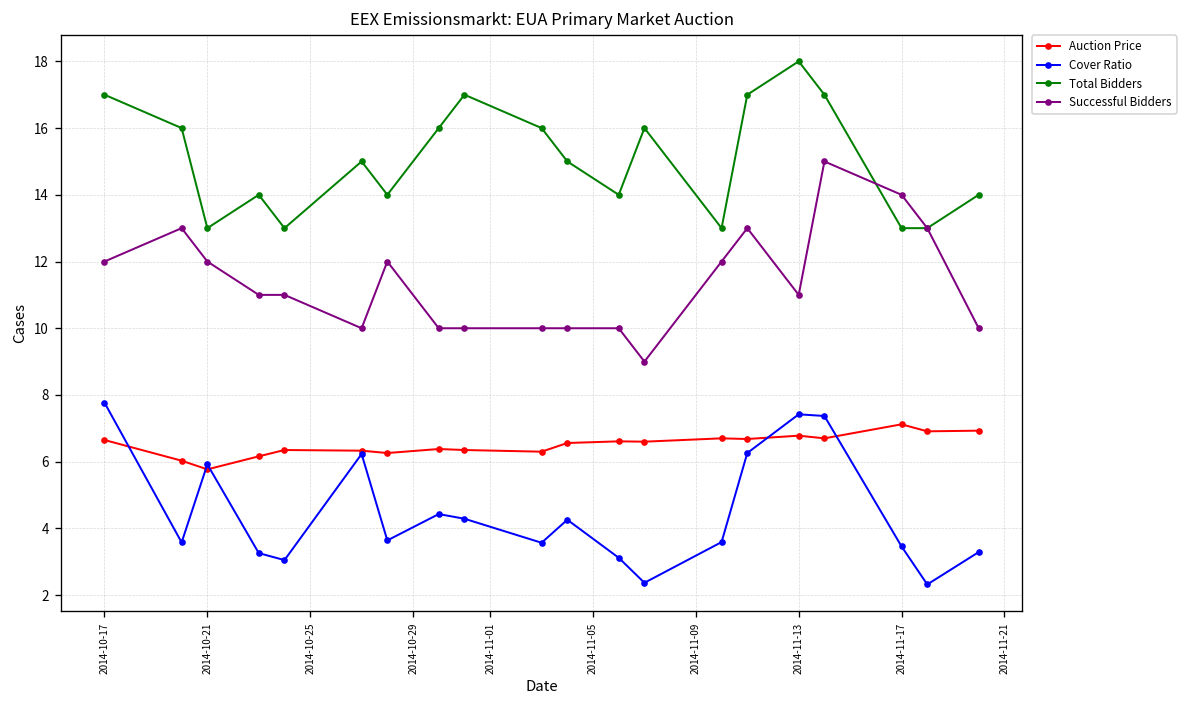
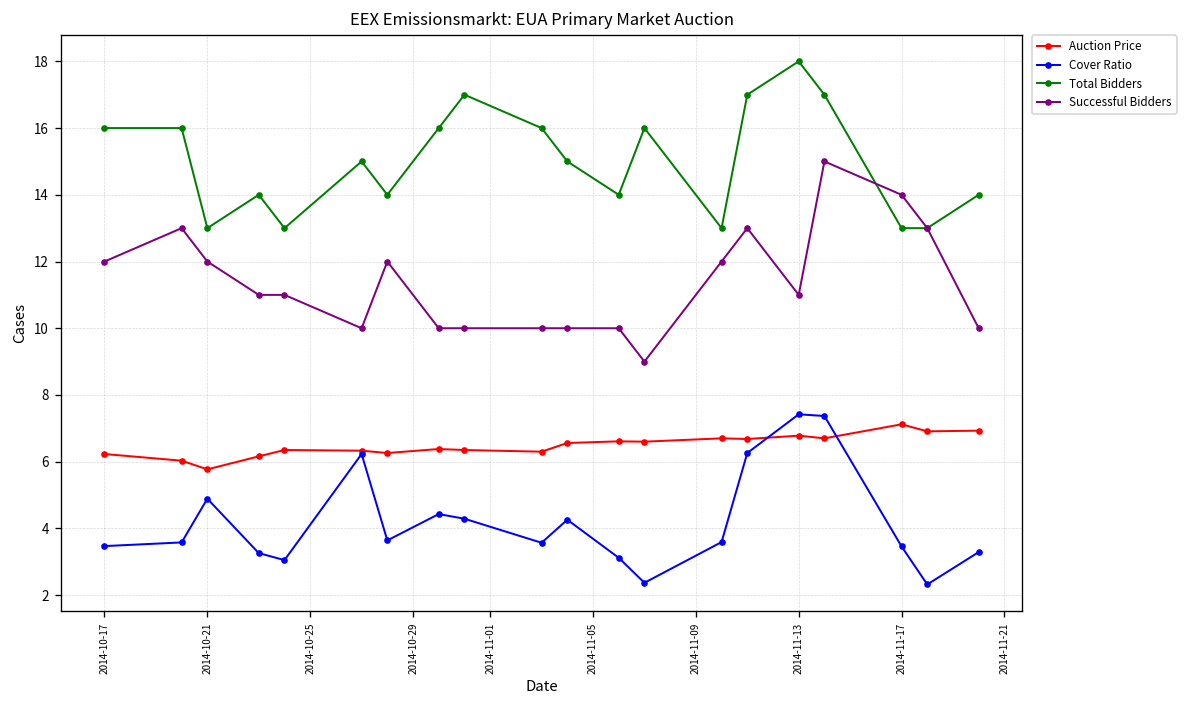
Auction Price, 2014-10-17: 6.7 -> 6.2
Cover Ratio, 2014-10-17: 7.8 -> 3.5
Total Bidders, 2014-10-17: 17 -> 16
Cover Ratio, 2014-10-21: 5.9 -> 4.9
